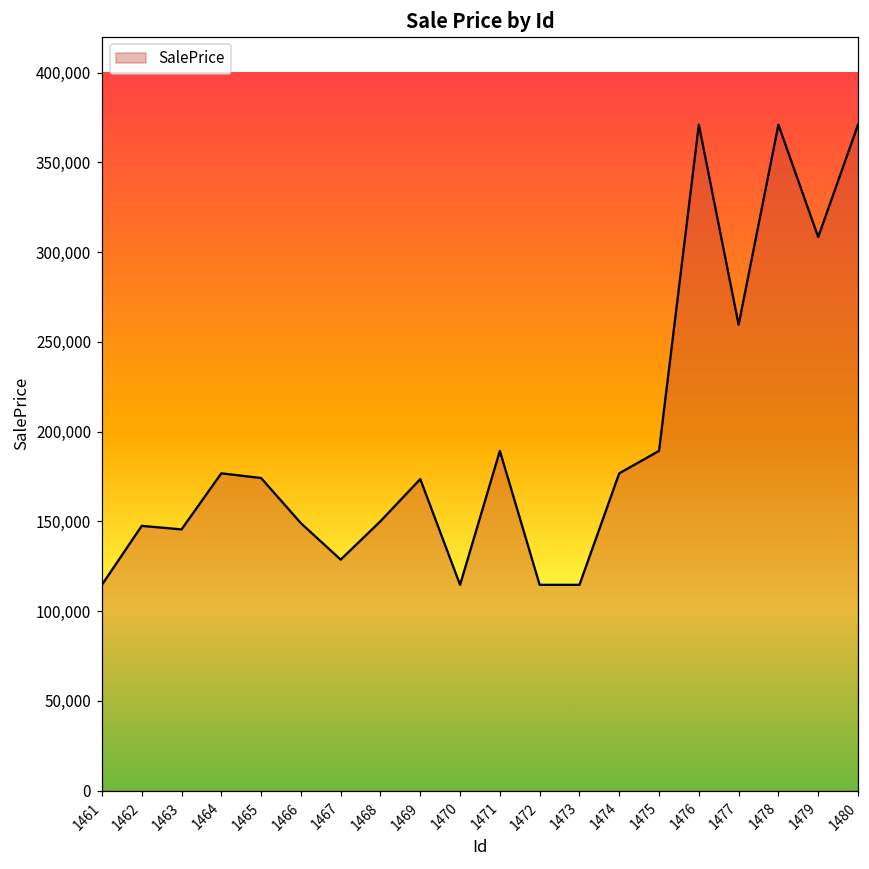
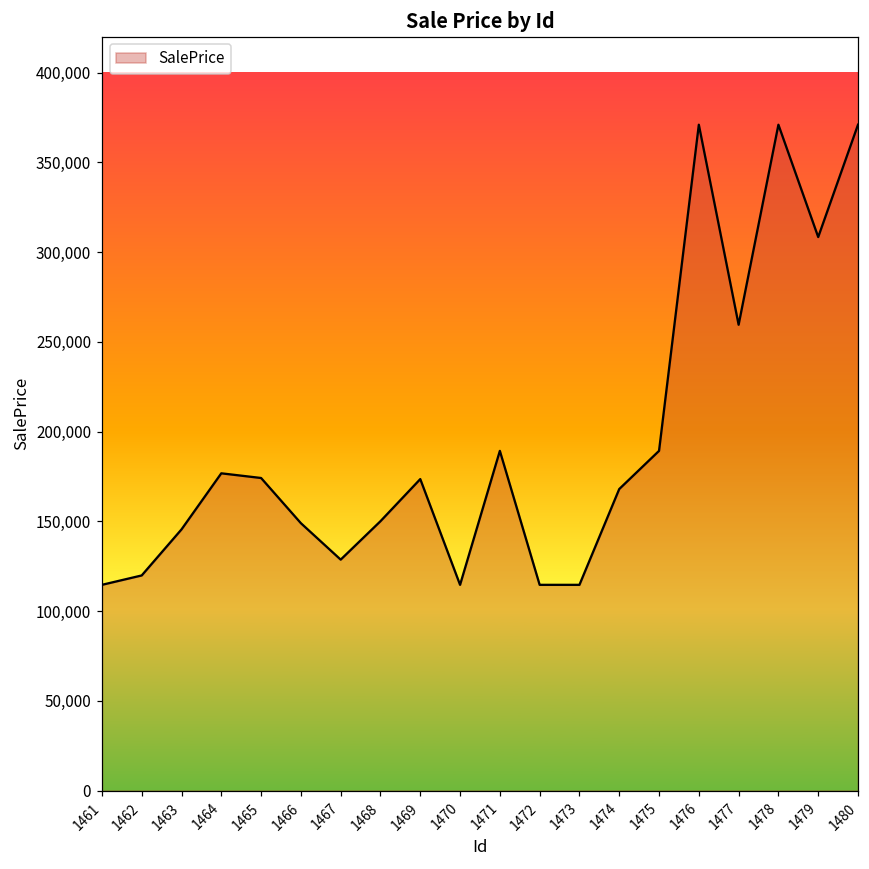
1462: 147,000 -> 120,000
1474: 177,000 -> 168,000
